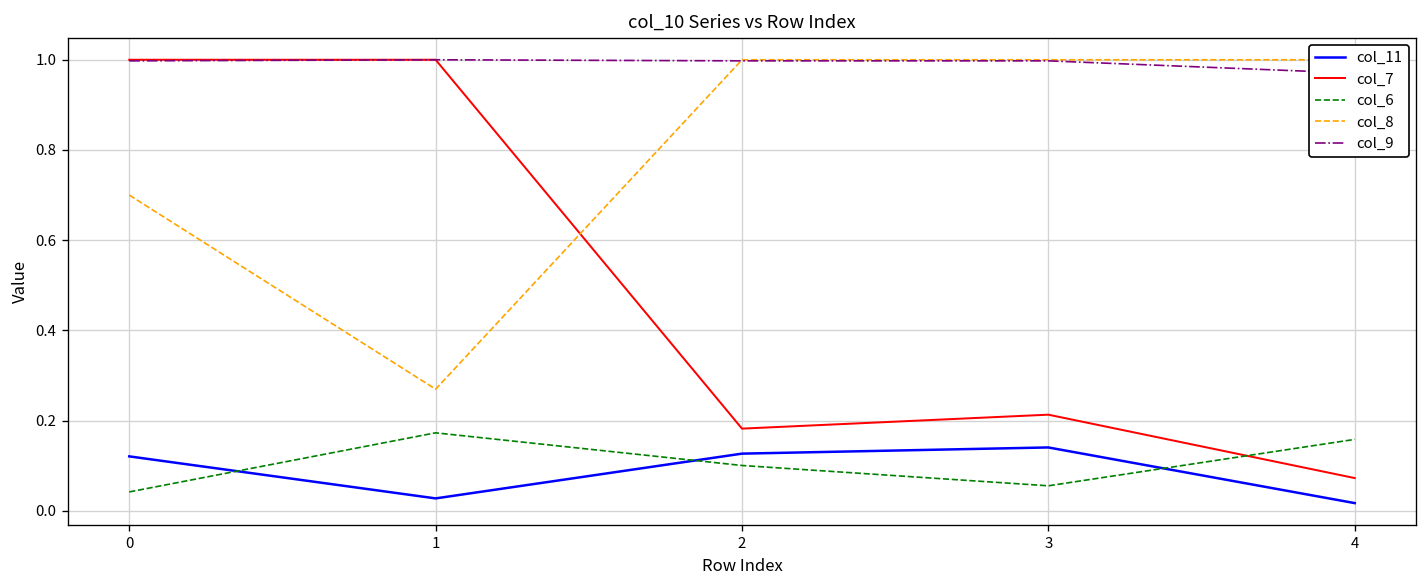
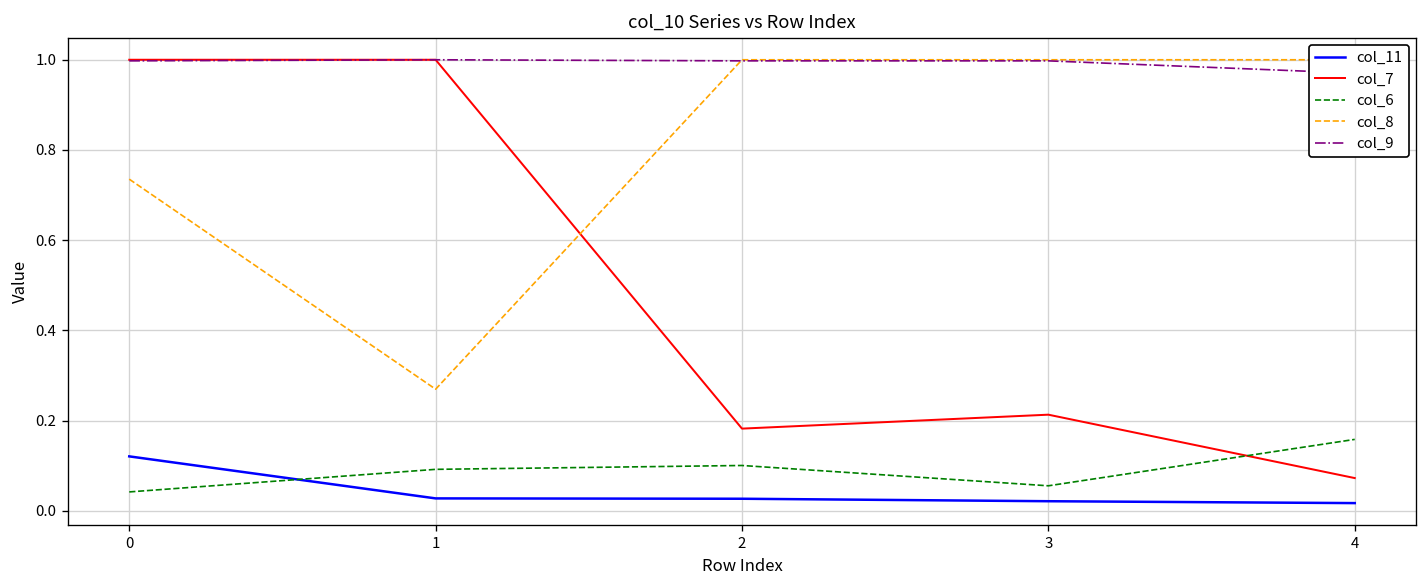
col_8, 0: 0.70 -> 0.74
col_6, 1: 0.17 -> 0.09
col_11, 2: 0.13 -> 0.03
col_11, 3: 0.14 -> 0.02
